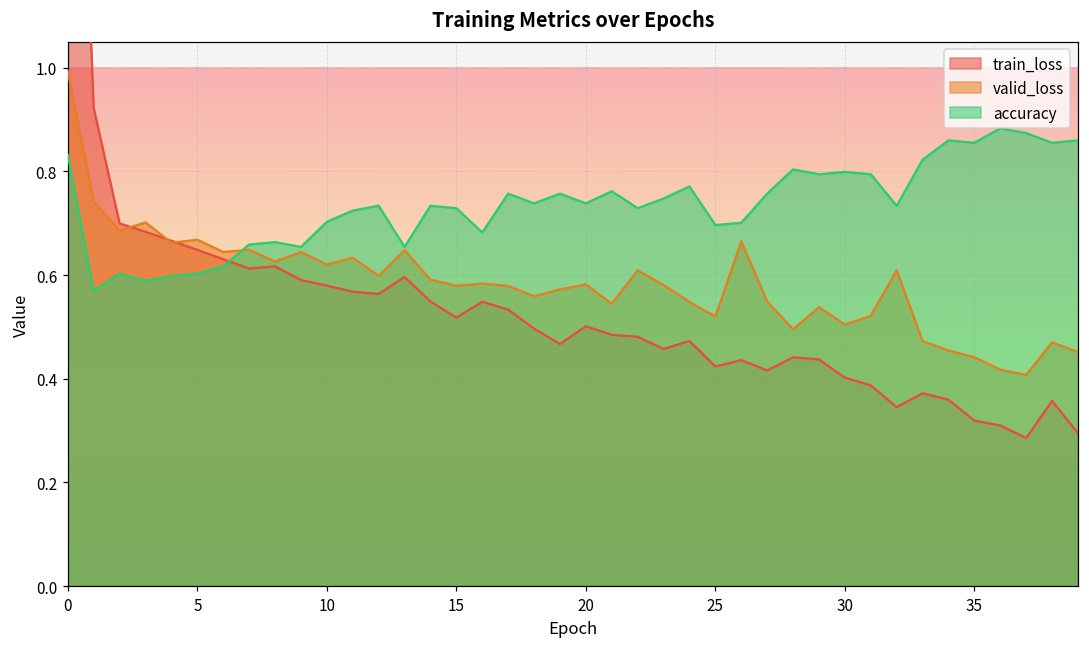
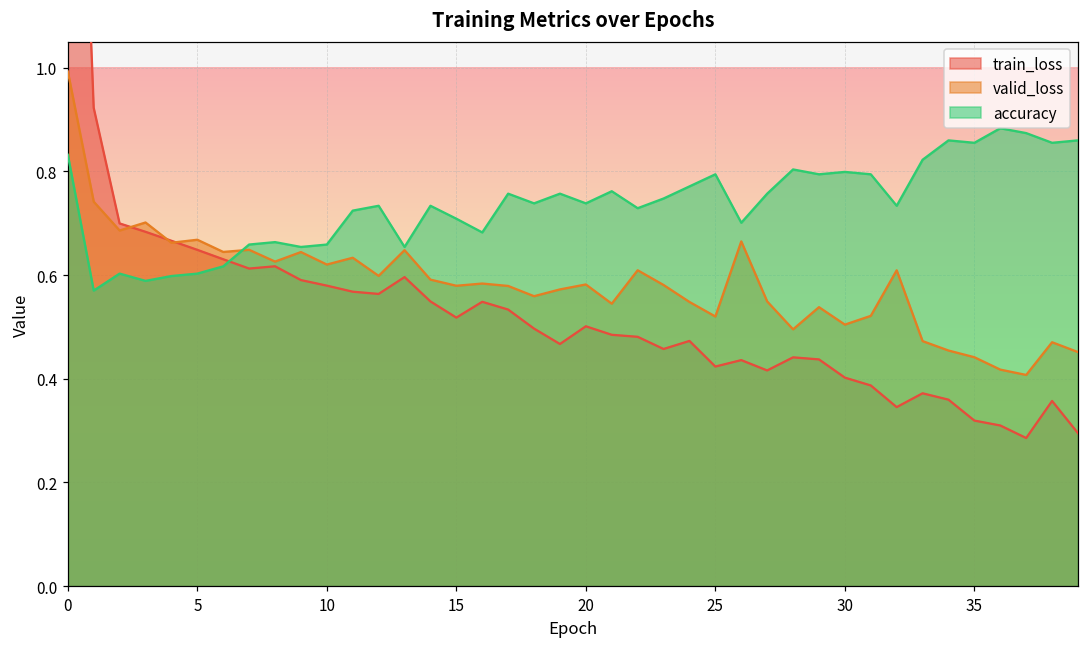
accuracy, 10: 0.70 -> 0.66
accuracy, 15: 0.73 -> 0.71
accuracy, 25: 0.70 -> 0.79
